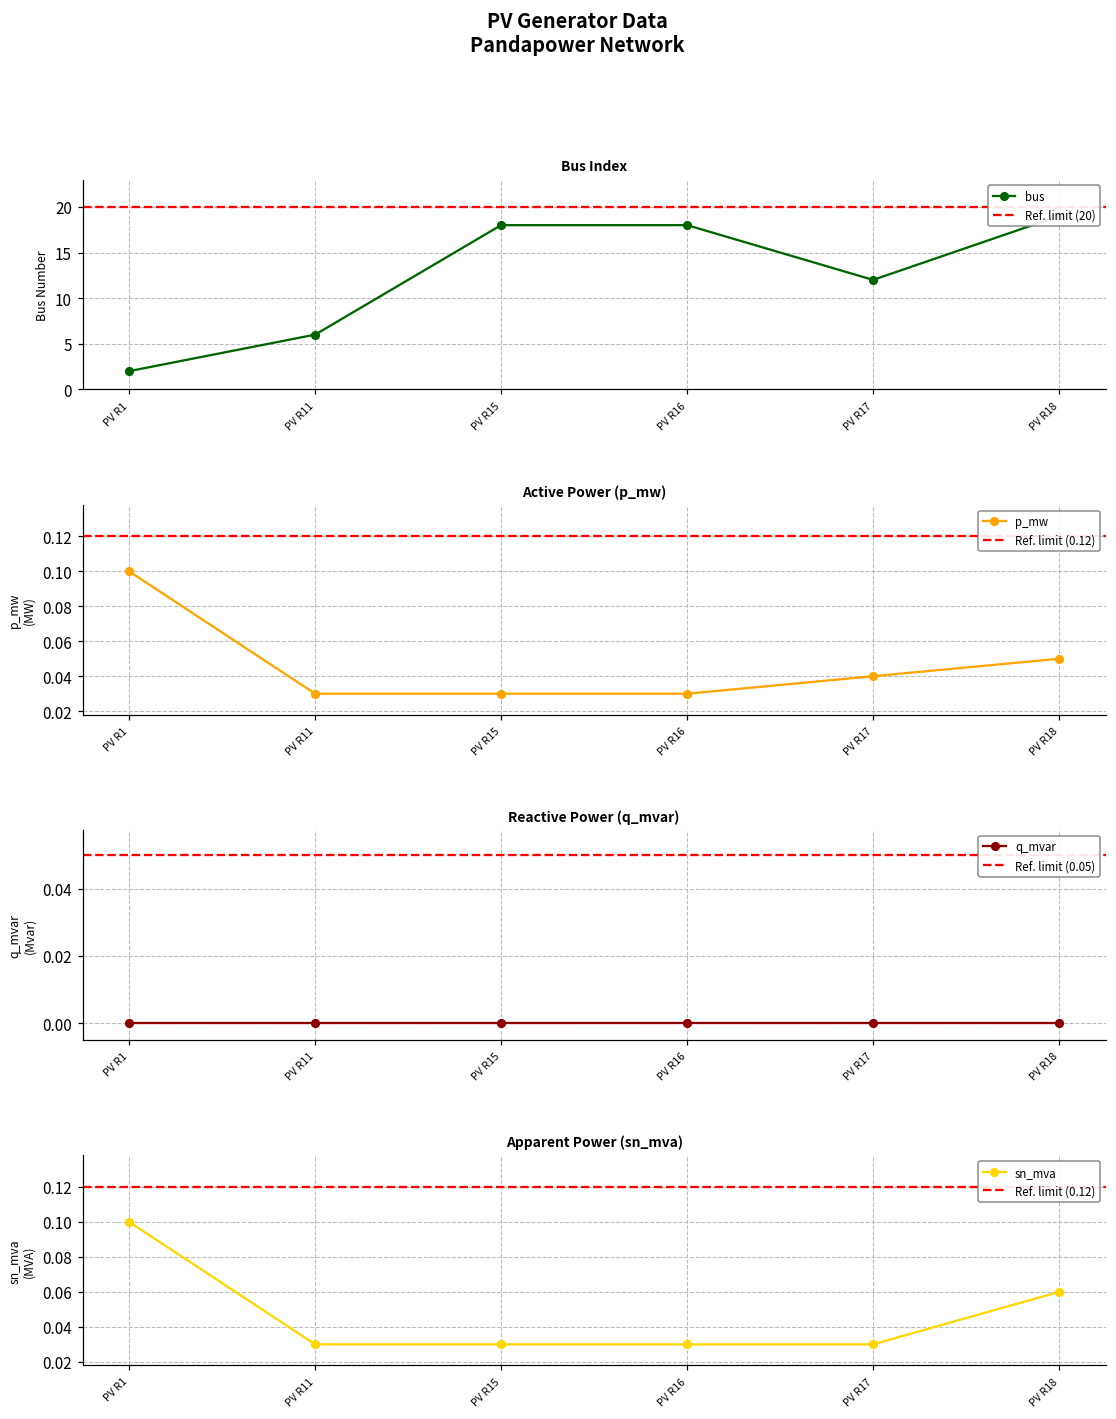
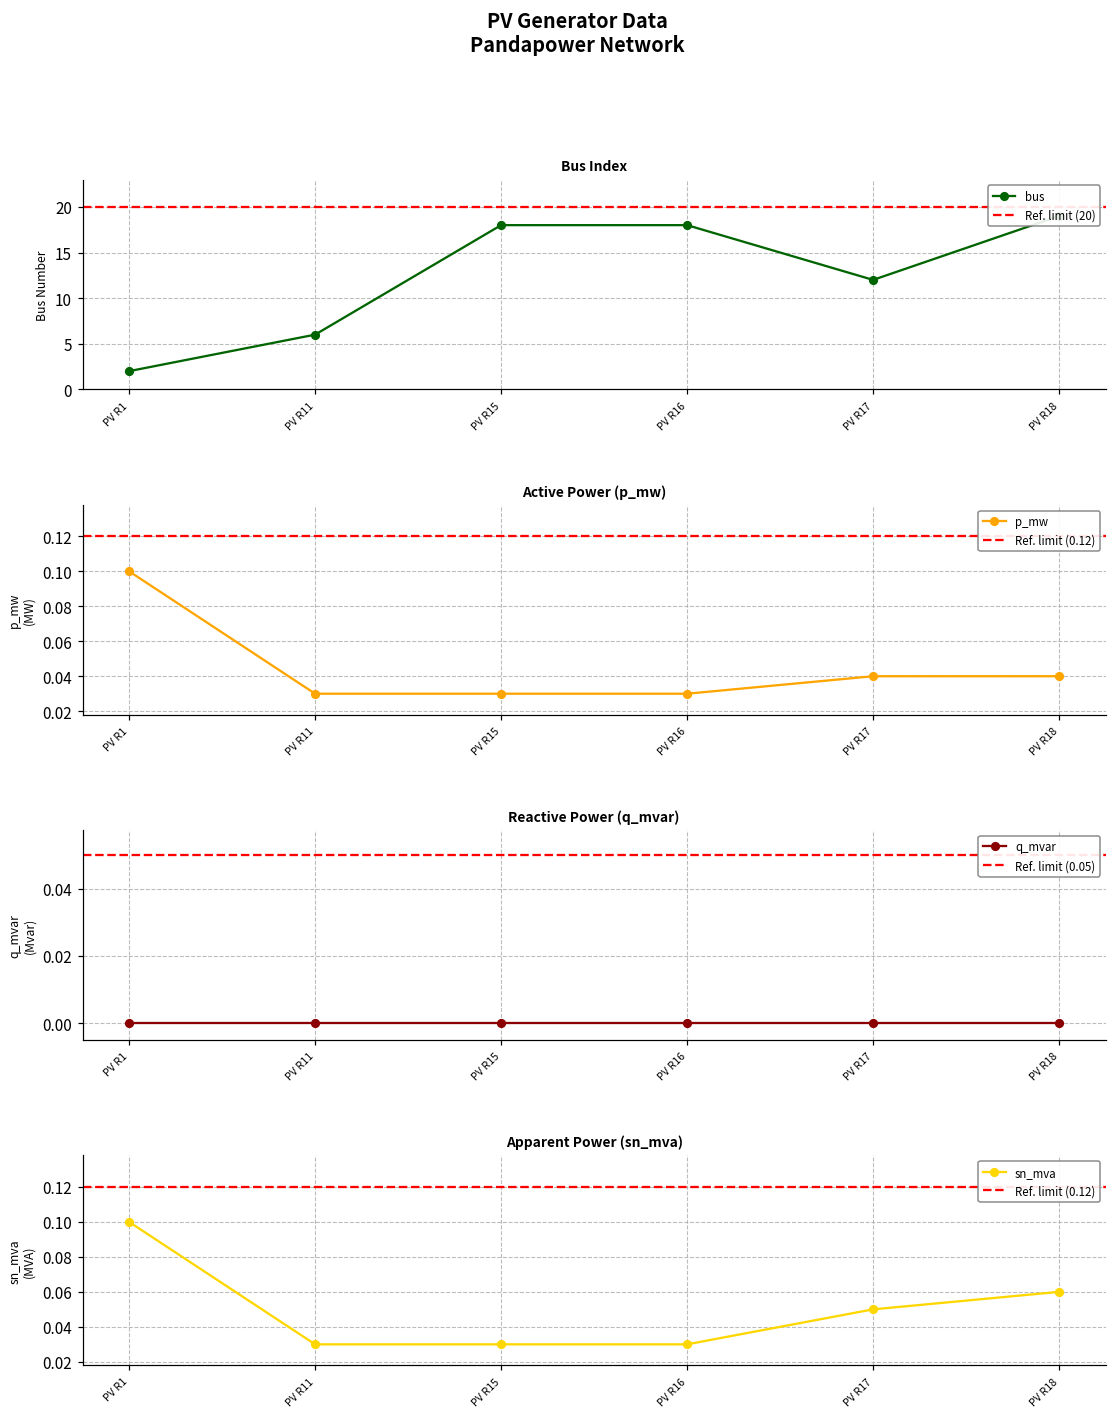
Active Power (p_mw), PV R18: 0.05 -> 0.04
Apparent Power (sn_mva), PV R17: 0.03 -> 0.05
